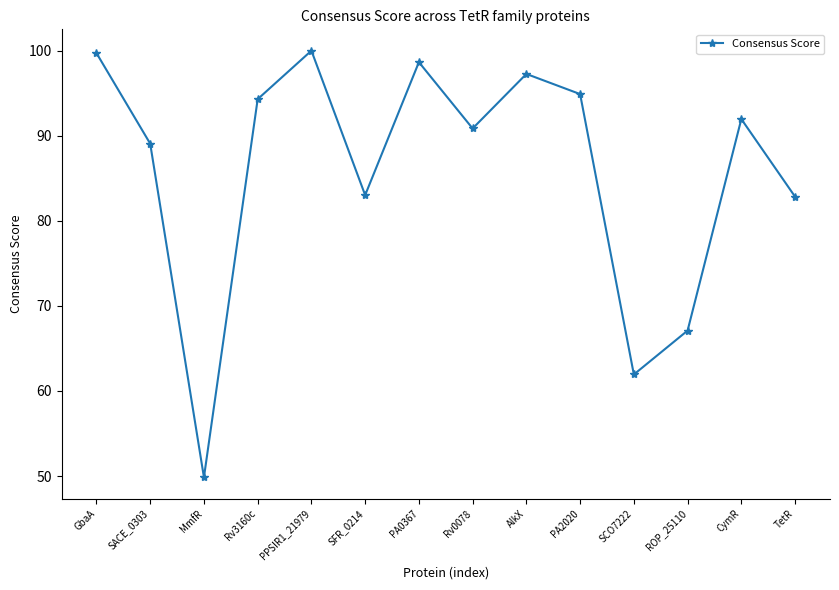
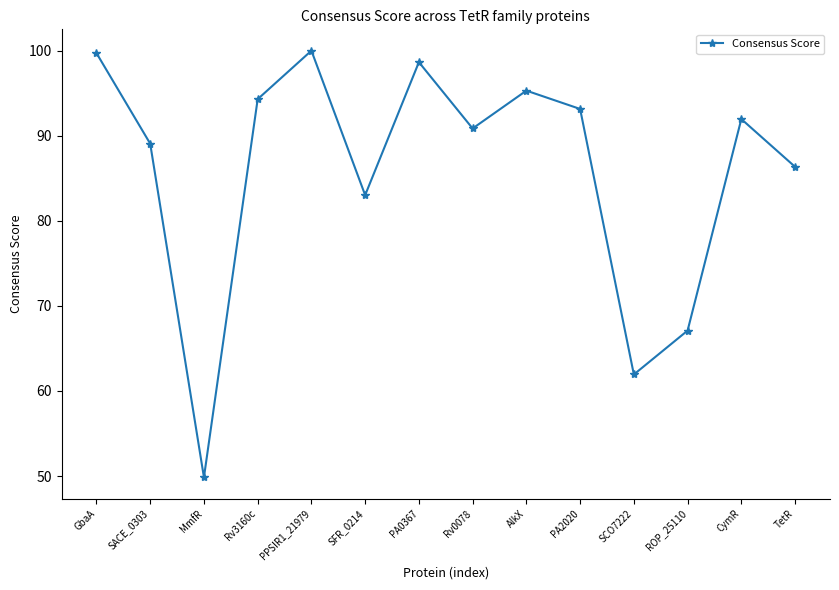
AlkX: 97 -> 95
PA2020: 95 -> 93
TetR: 83 -> 86
